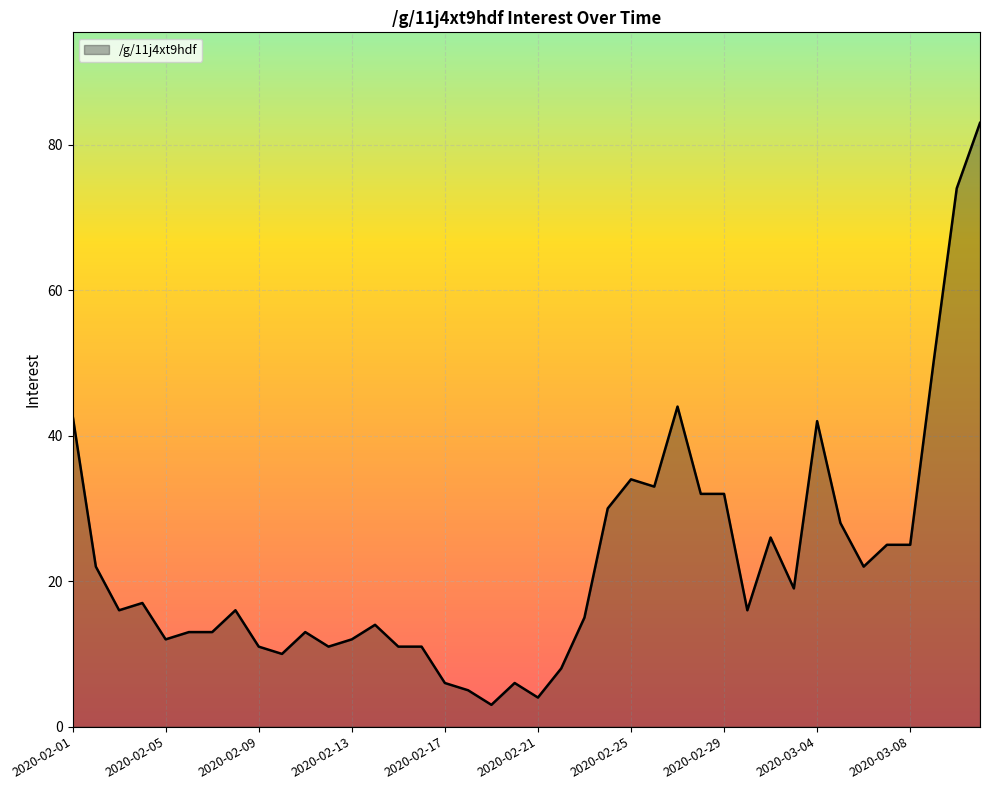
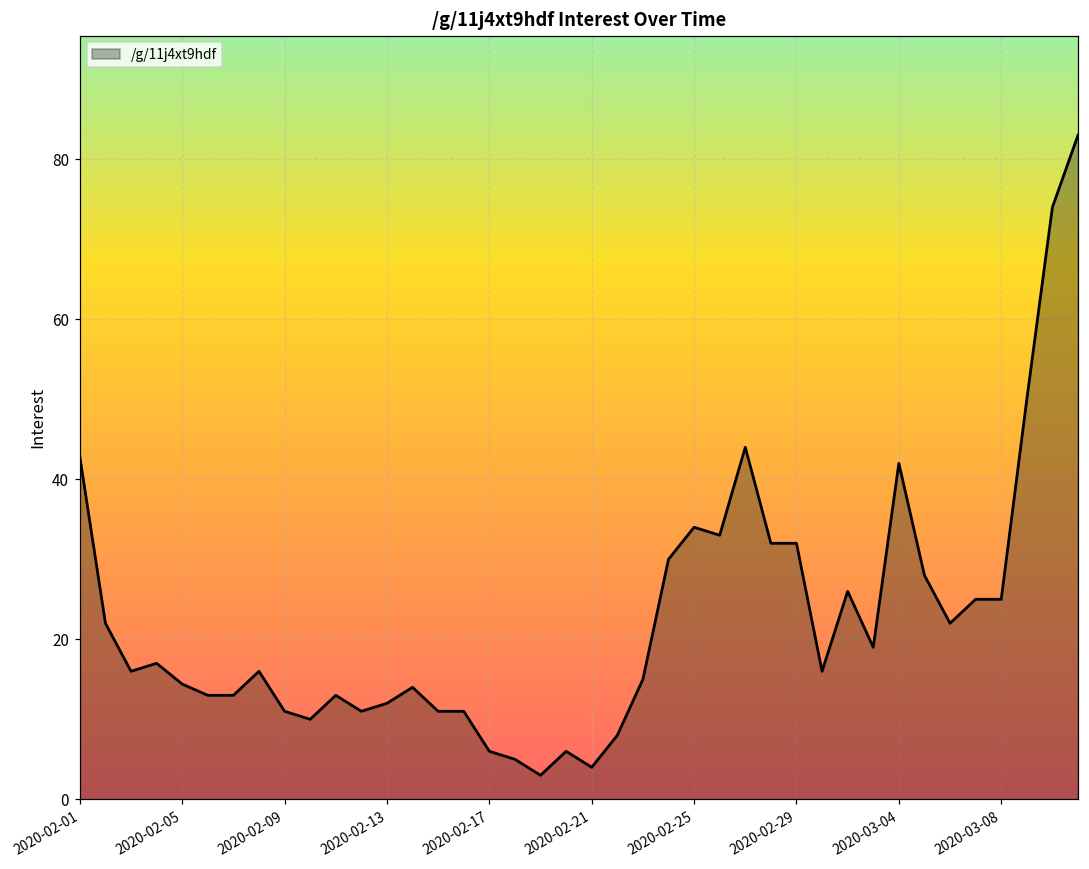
2020-02-05: 12 -> 14
